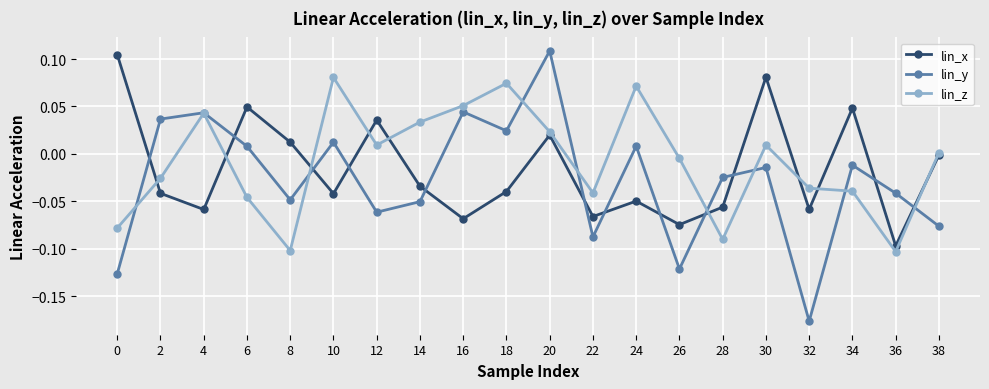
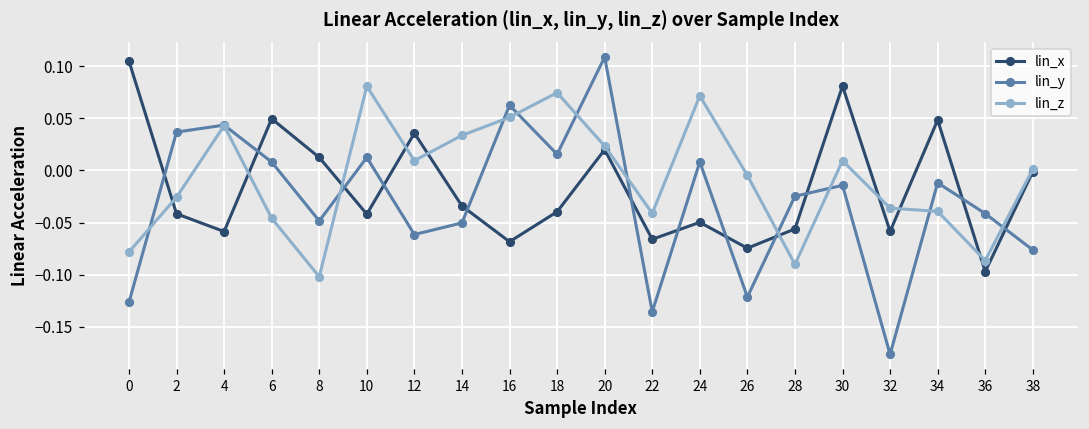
lin_y, 16: 0.04 -> 0.06
lin_y, 18: 0.024 -> 0.015
lin_y, 22: -0.09 -> -0.14
lin_z, 36: -0.10 -> -0.09
